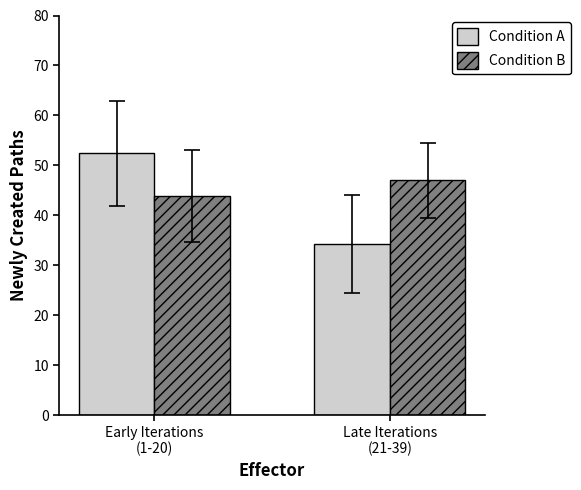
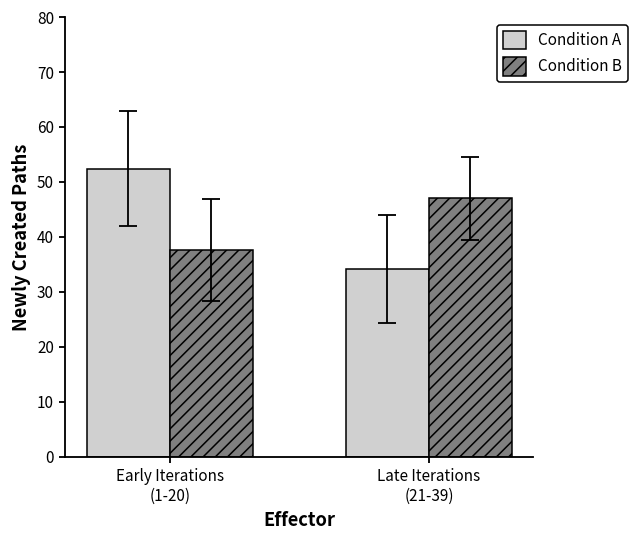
Condition B, Early Iterations (1-20): 44 -> 38
